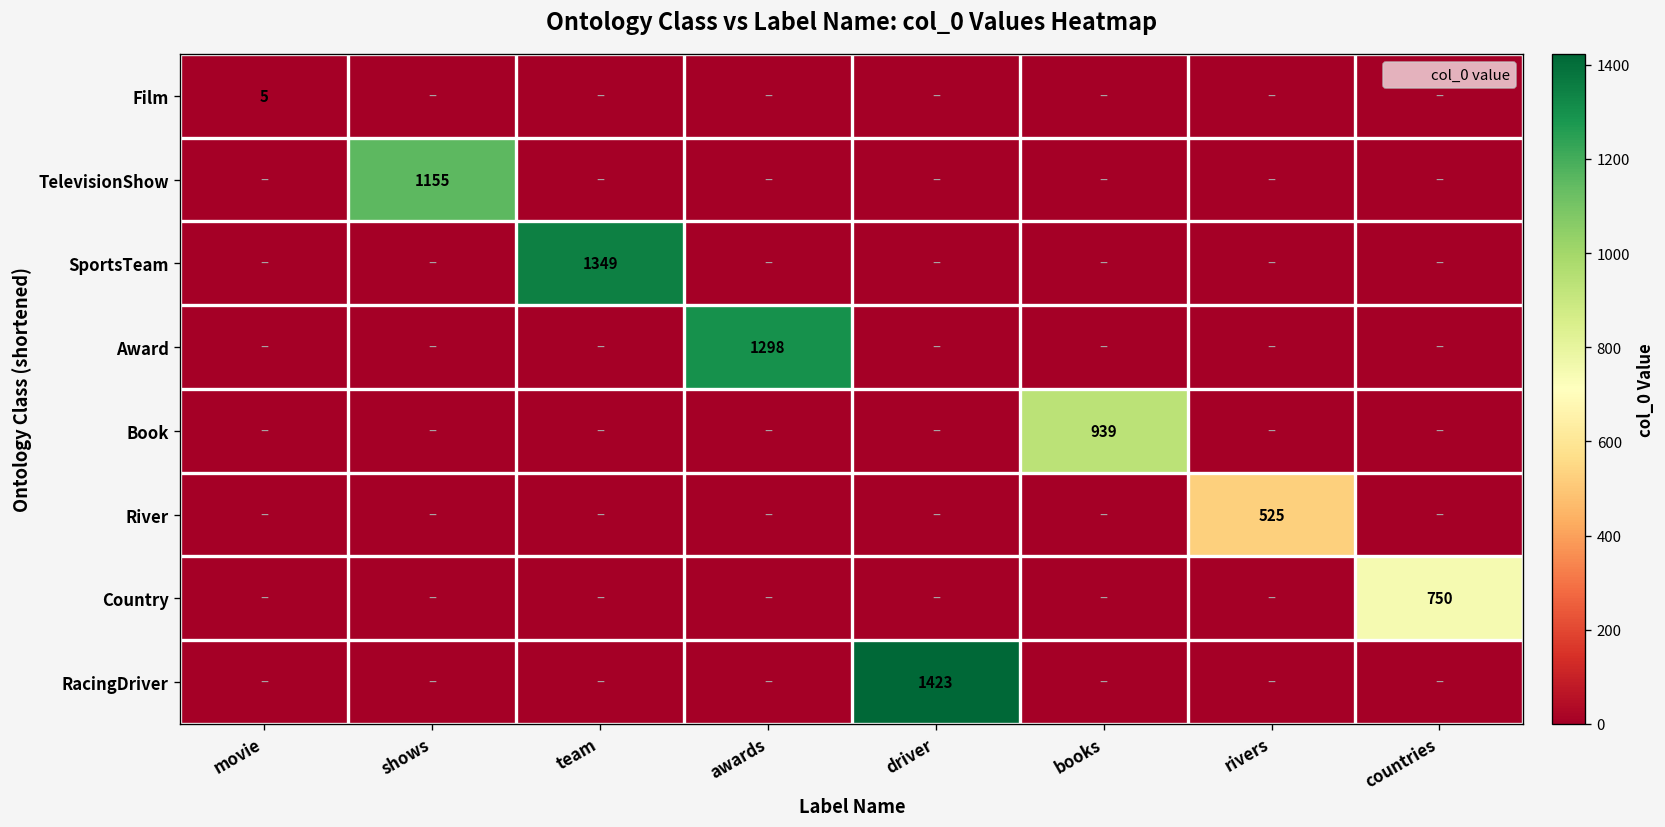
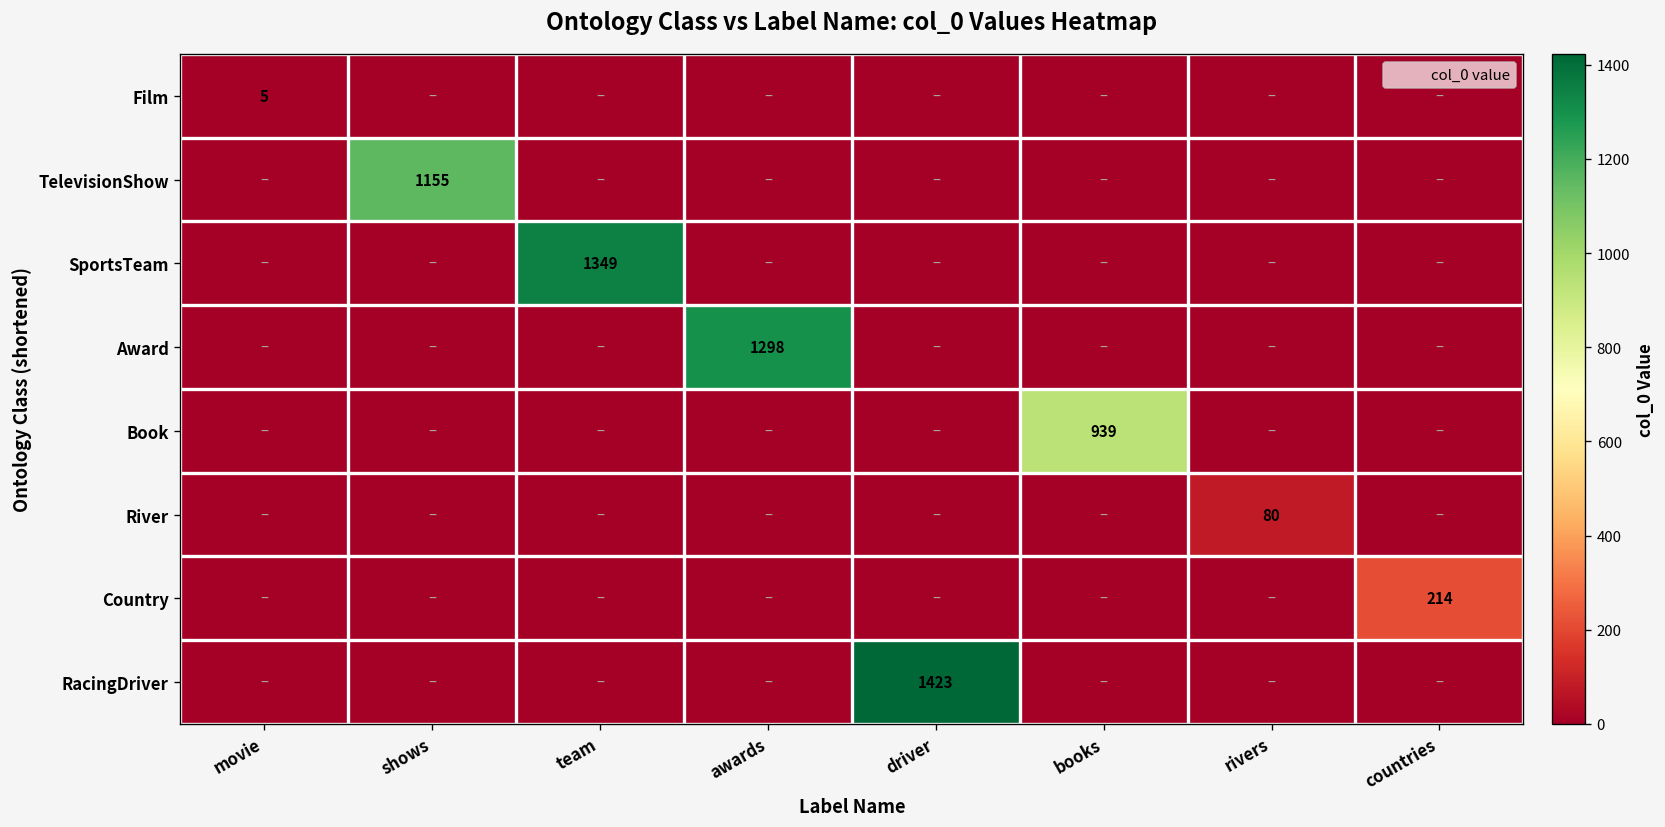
River, rivers: 525 -> 80
Country, countries: 750 -> 214
